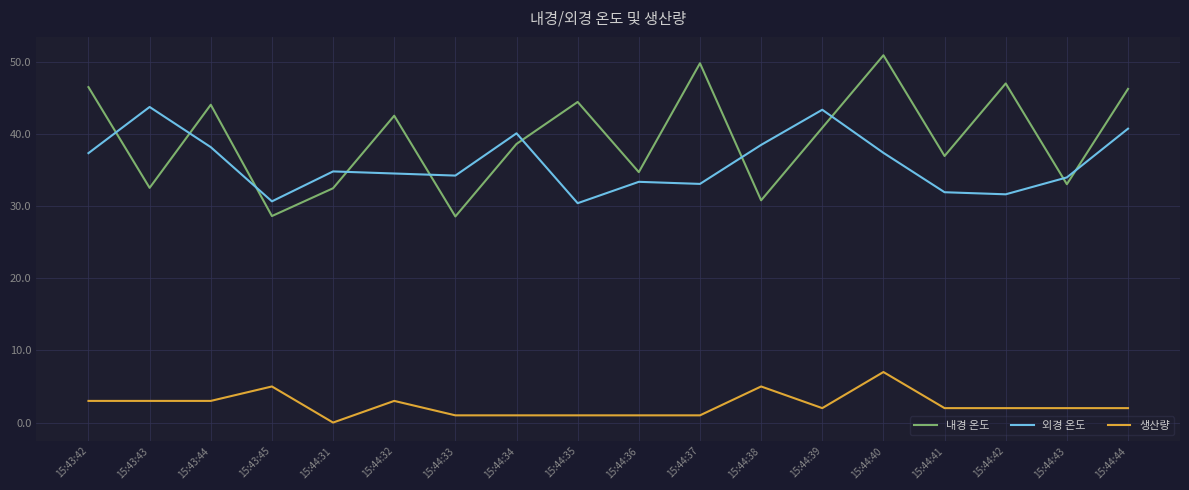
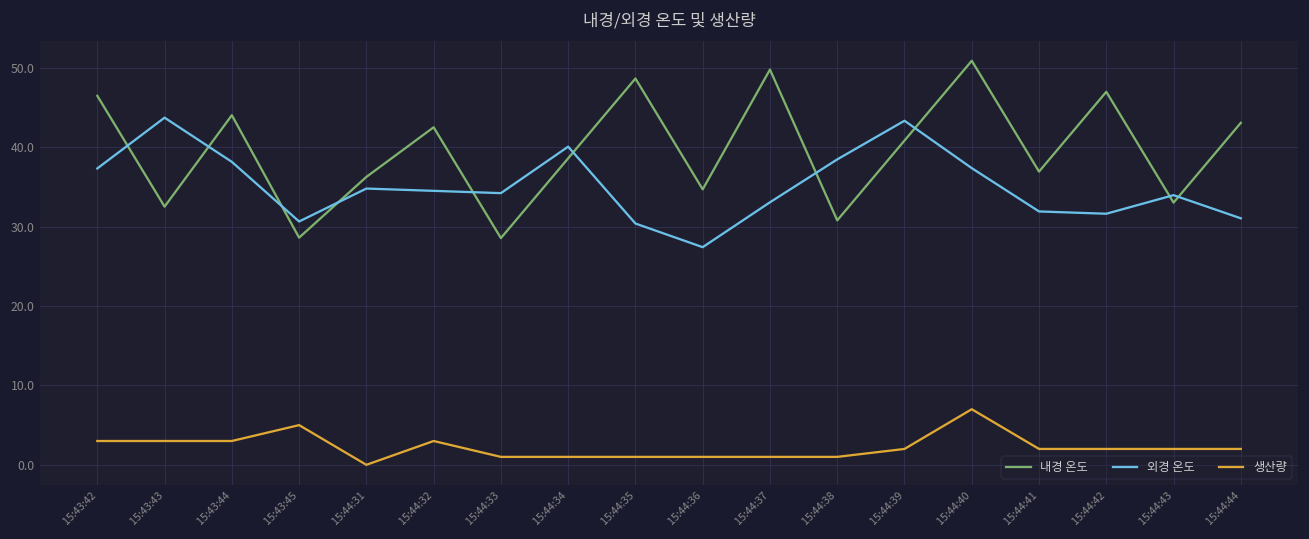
내경 온도, 15:44:31: 32 -> 36
내경 온도, 15:44:35: 44 -> 49
외경 온도, 15:44:36: 33 -> 27
생산량, 15:44:38: 5 -> 1
내경 온도, 15:44:44: 46 -> 43
외경 온도, 15:44:44: 41 -> 31
